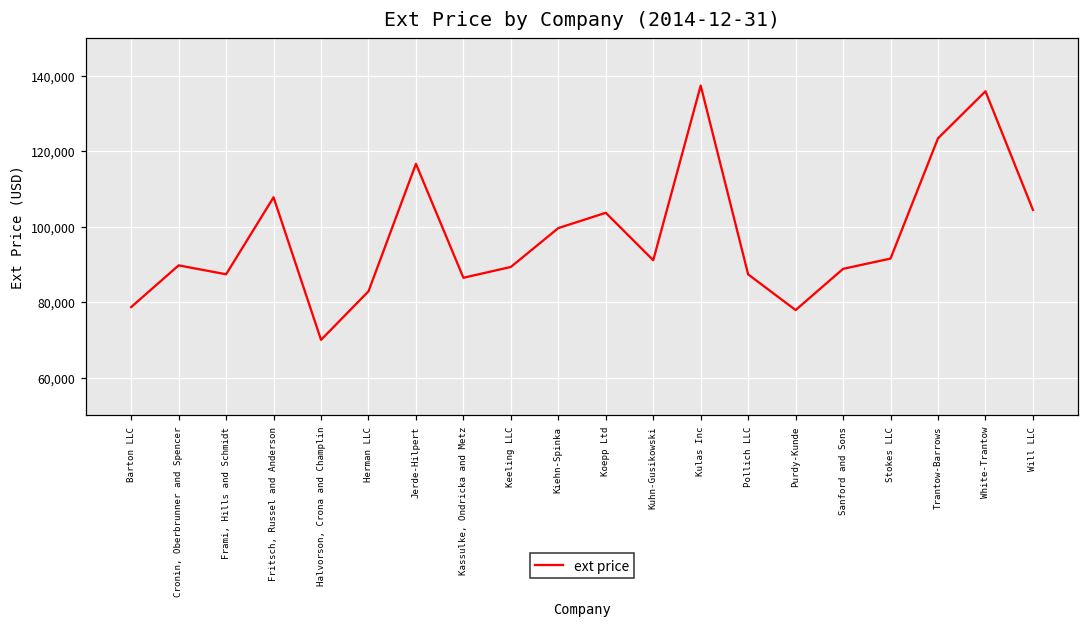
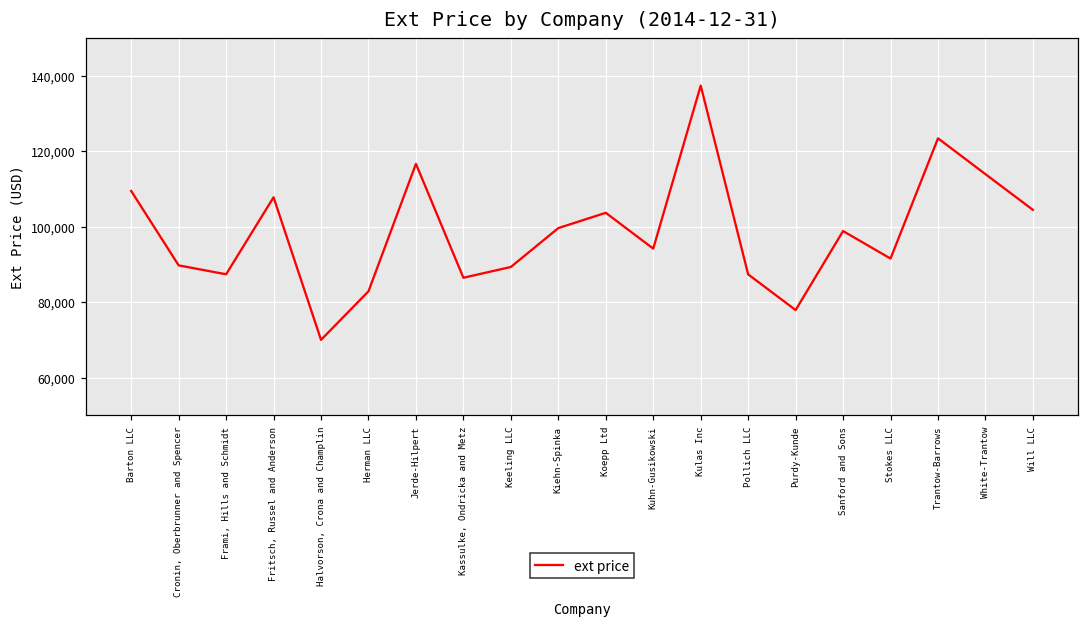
Barton LLC: 79,000 -> 109,000
Kuhn-Gusikowski: 91,000 -> 94,000
Sanford and Sons: 89,000 -> 99,000
White-Trantow: 136,000 -> 114,000
